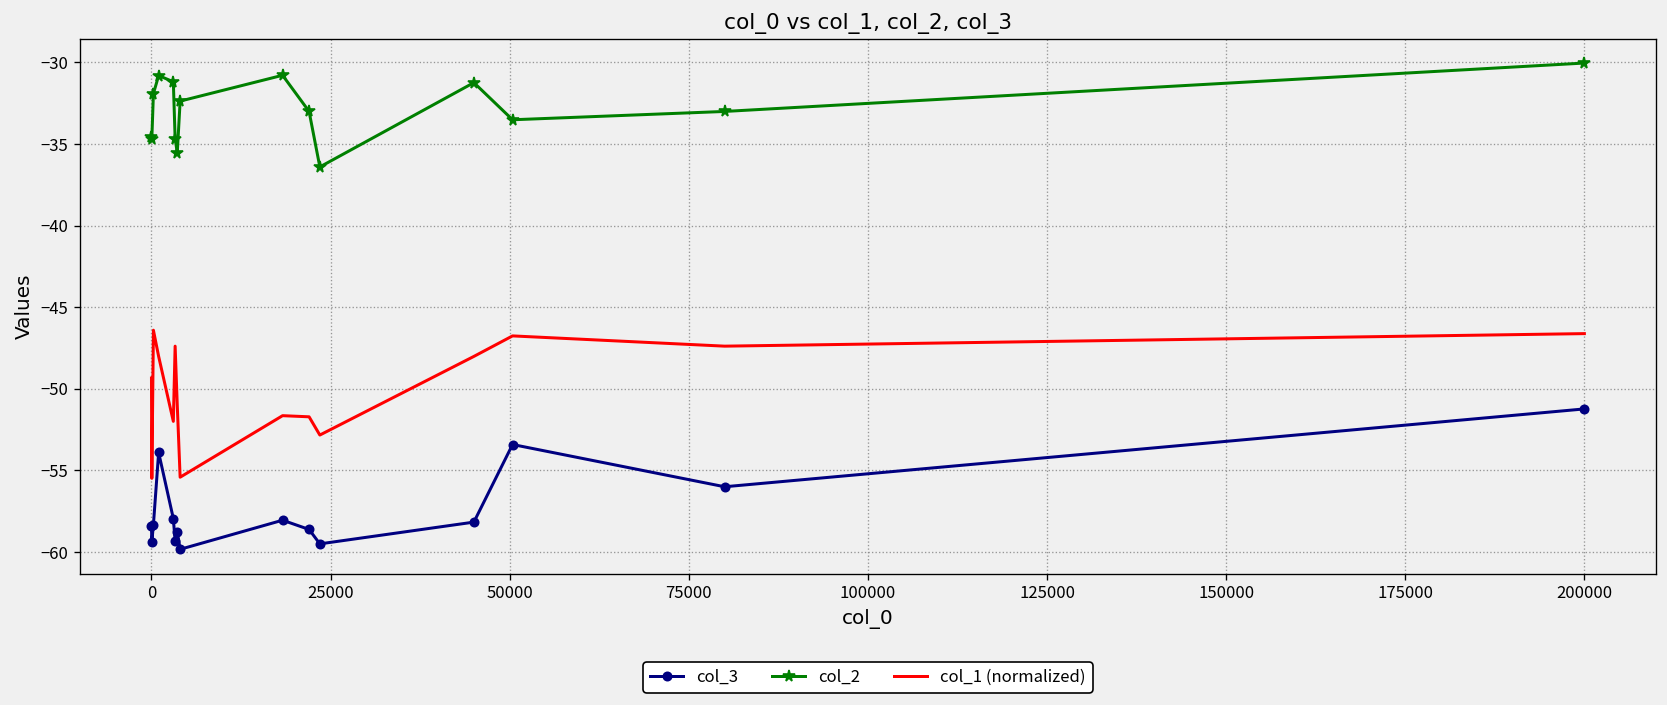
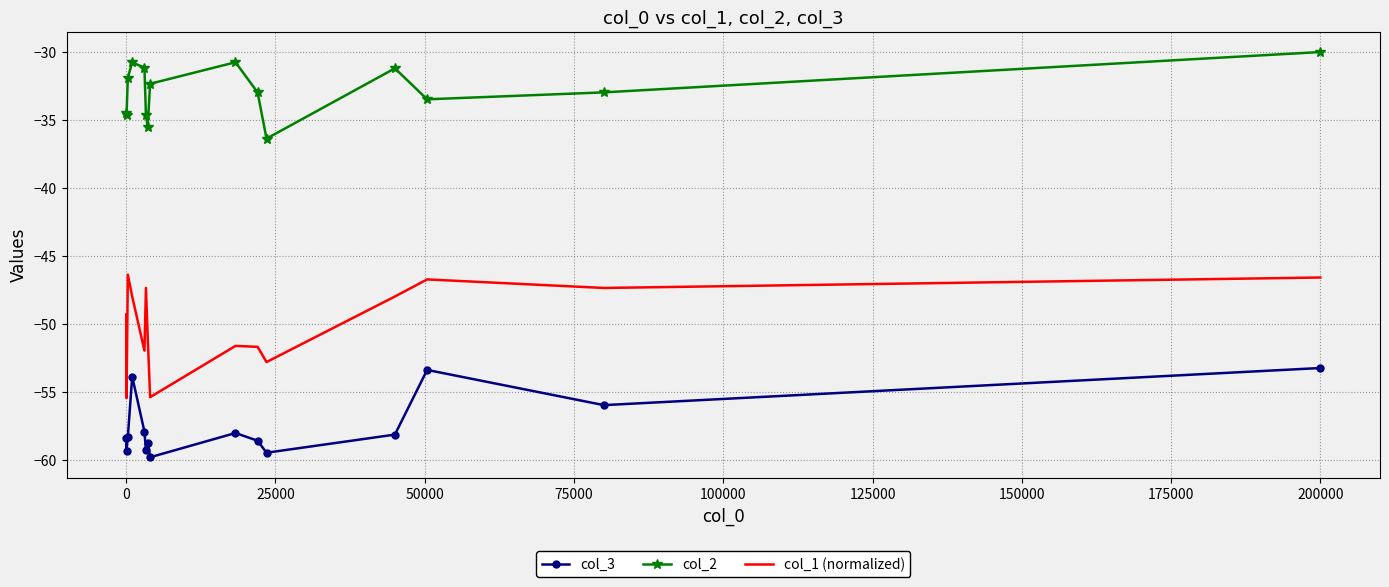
col_3, 200000: -51.2 -> -53.3
